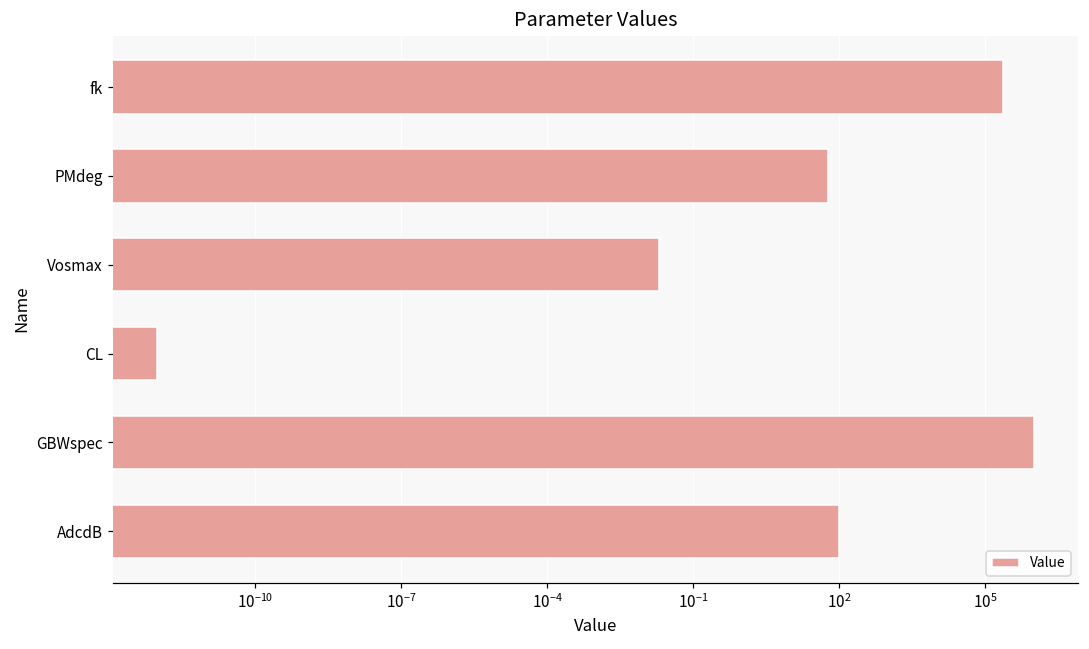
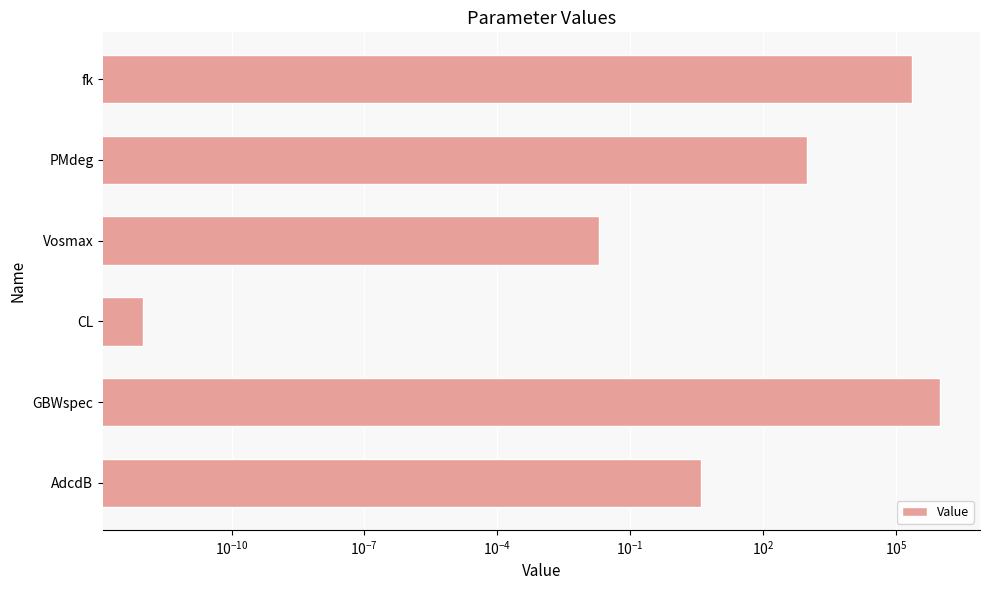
PMdeg: 60 -> 1000
AdcdB: 100 -> 4
